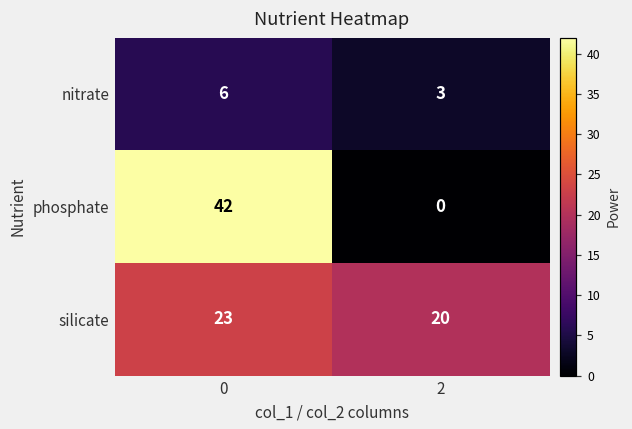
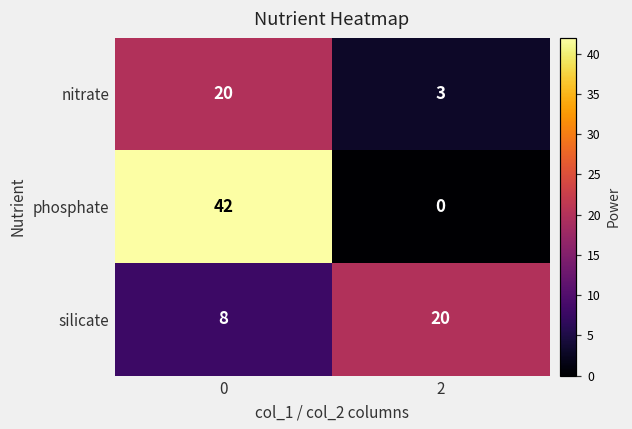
nitrate, 0: 6 -> 20
silicate, 0: 23 -> 8
